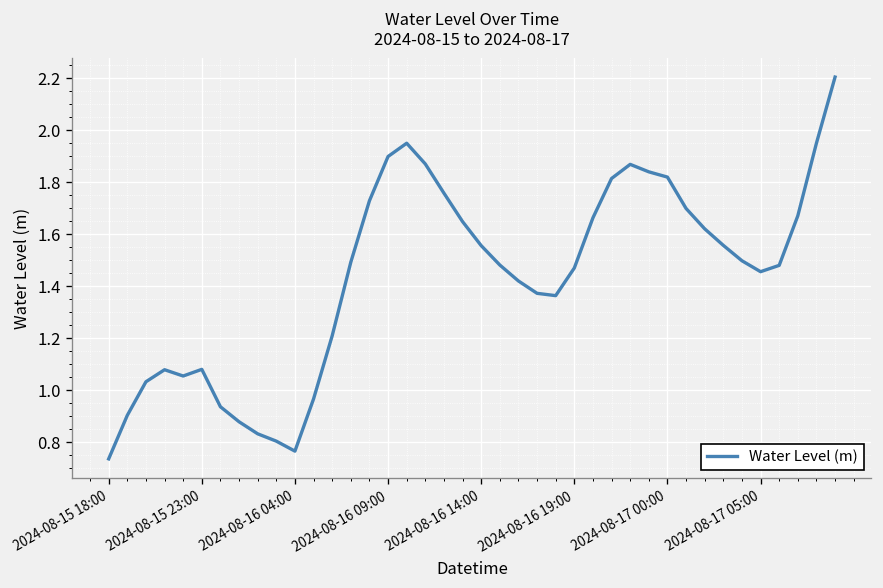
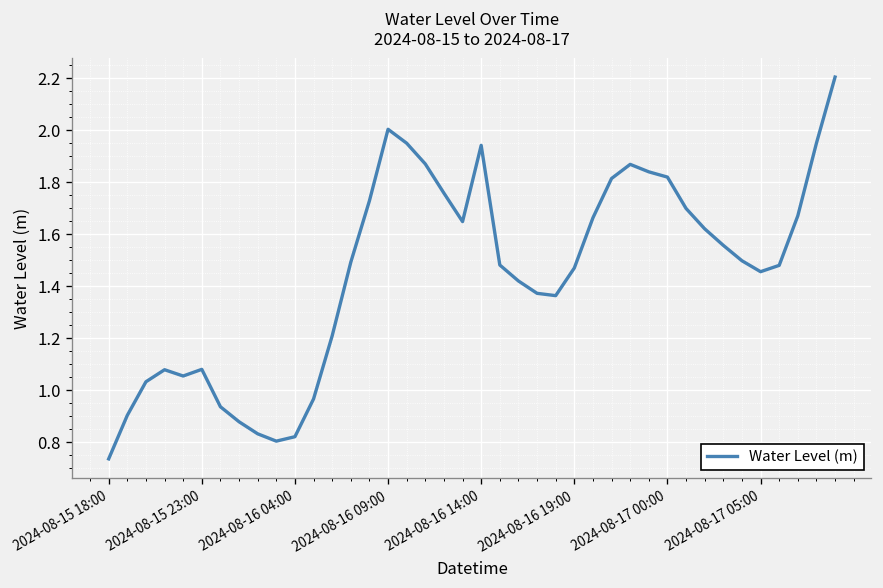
2024-08-16 04:00: 0.77 -> 0.82
2024-08-16 09:00: 1.90 -> 2.00
2024-08-16 14:00: 1.56 -> 1.94
